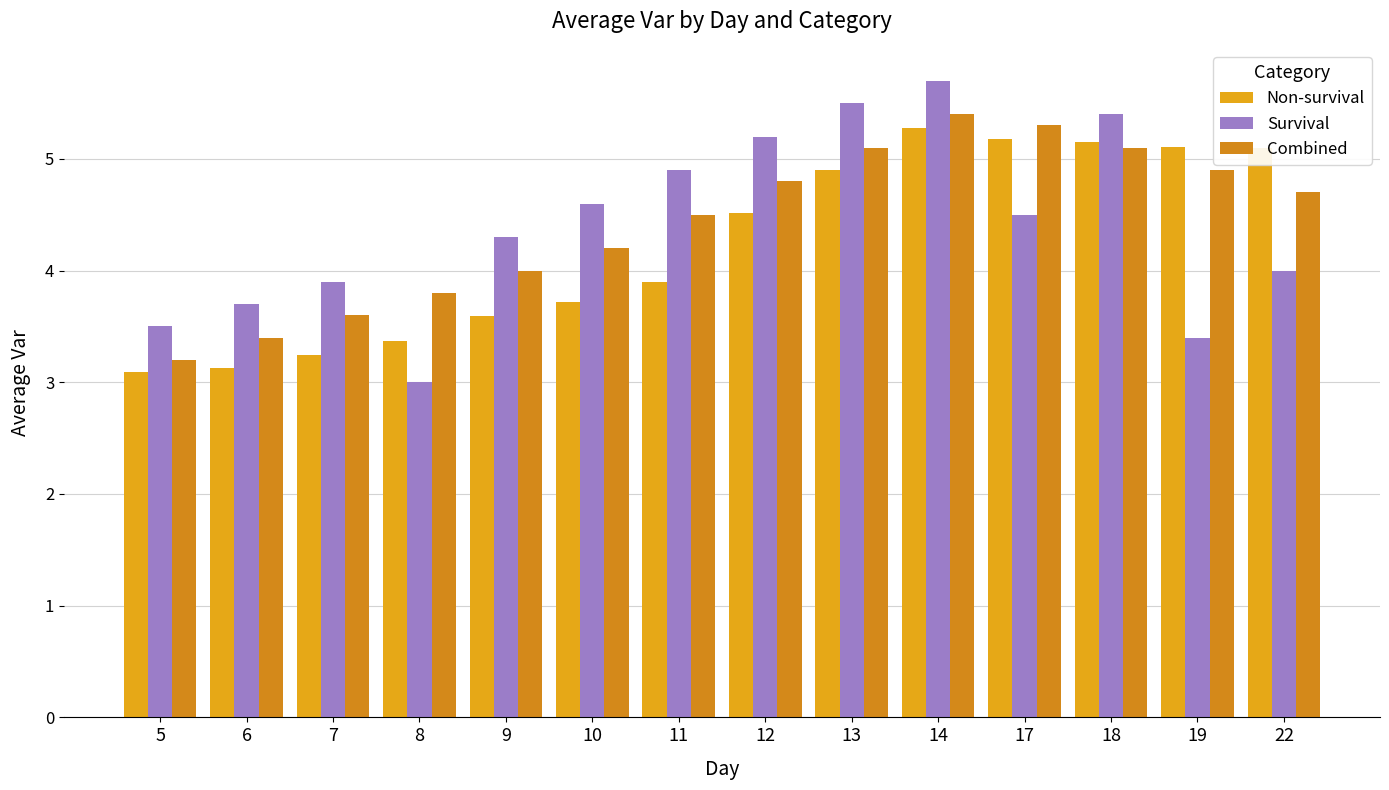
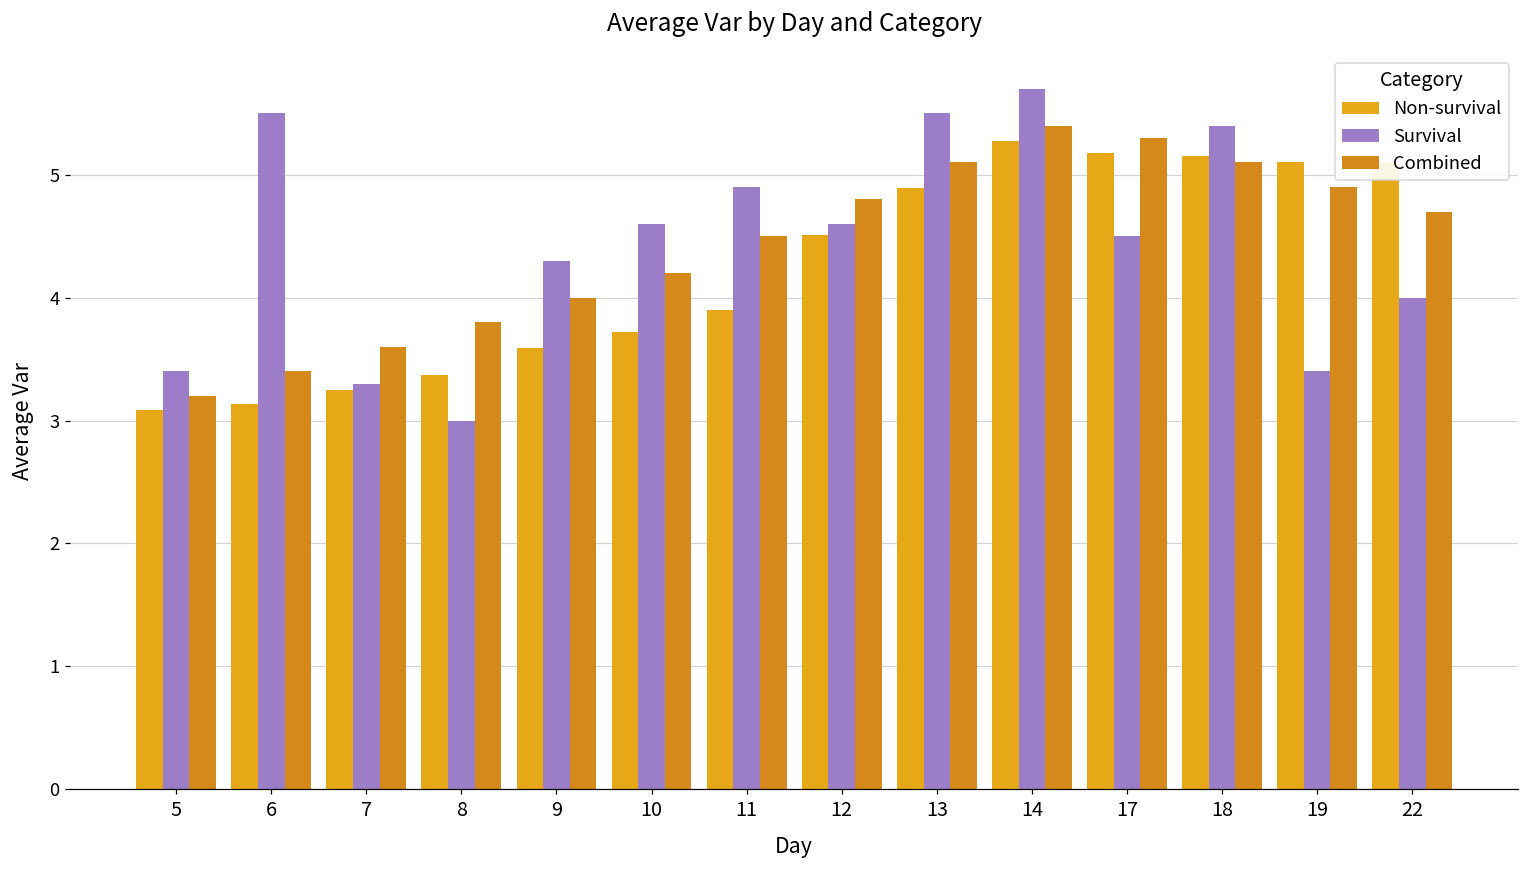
Survival, 5: 3.5 -> 3.4
Survival, 6: 3.7 -> 5.5
Survival, 7: 3.9 -> 3.3
Survival, 12: 5.2 -> 4.6
